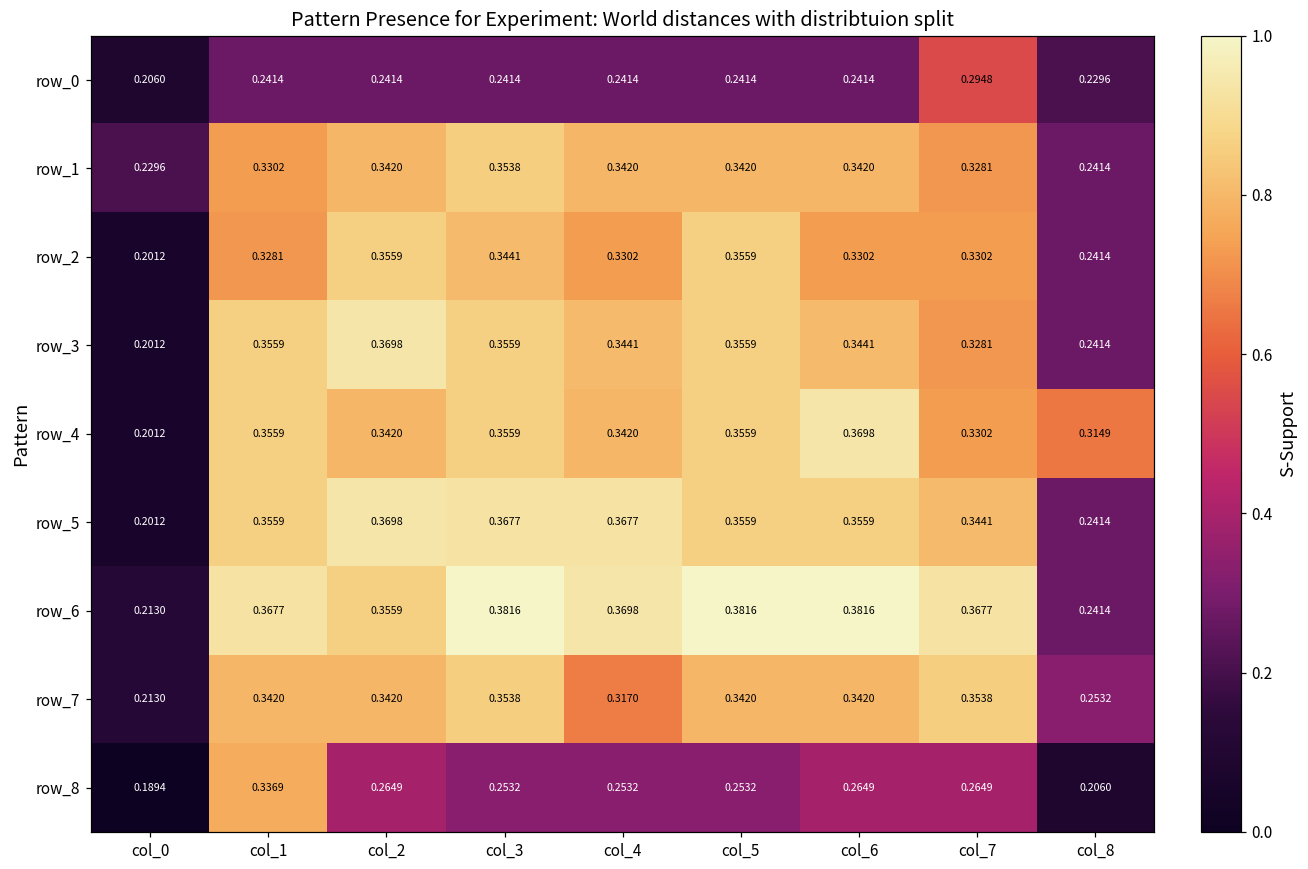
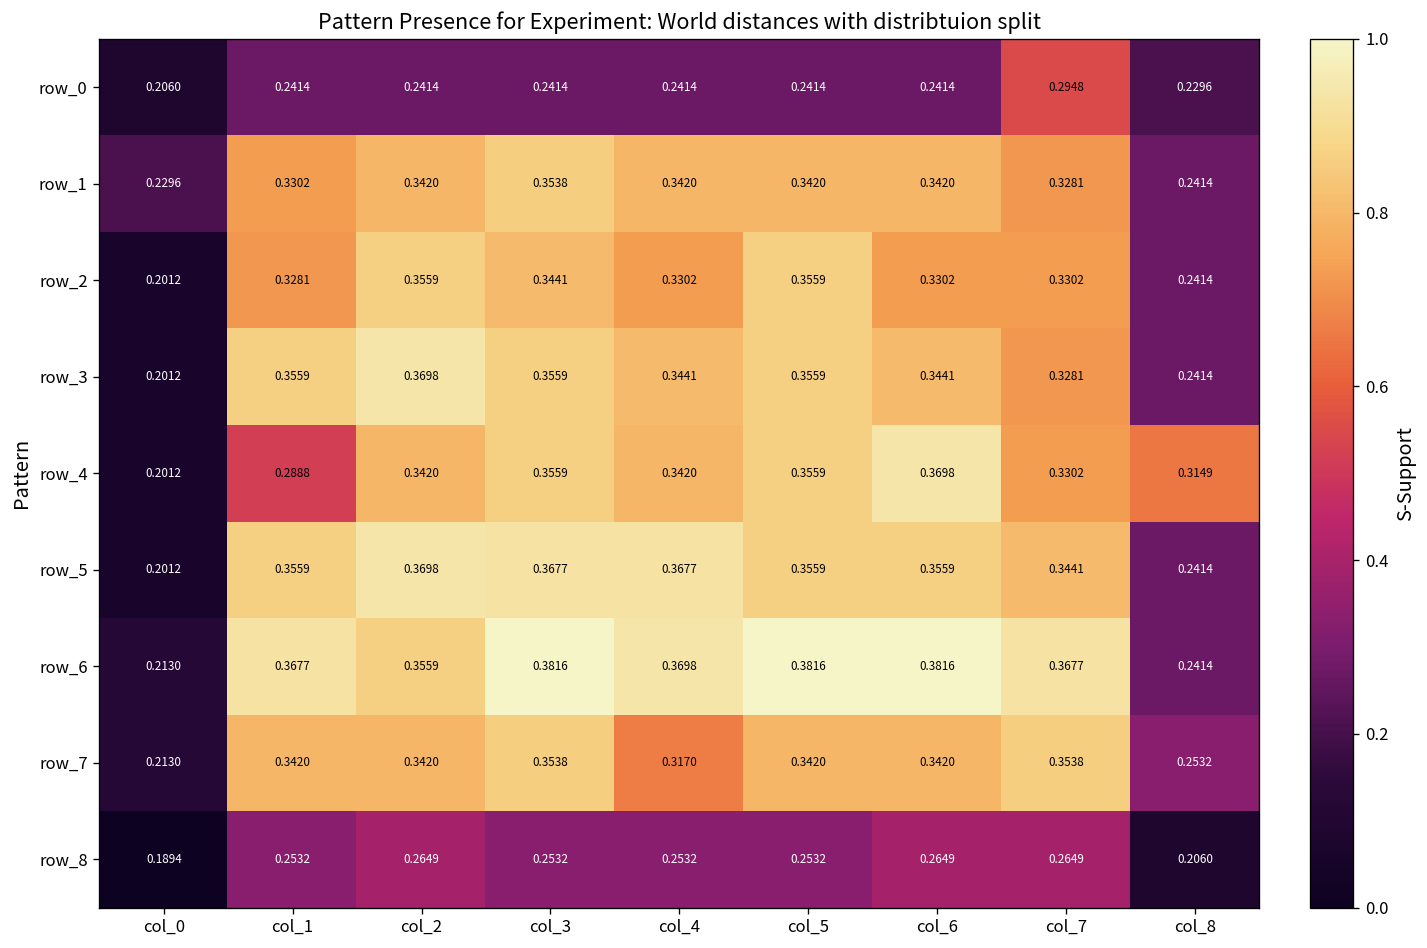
row_4, col_1: 0.3559 -> 0.2888
row_8, col_1: 0.3369 -> 0.2532
